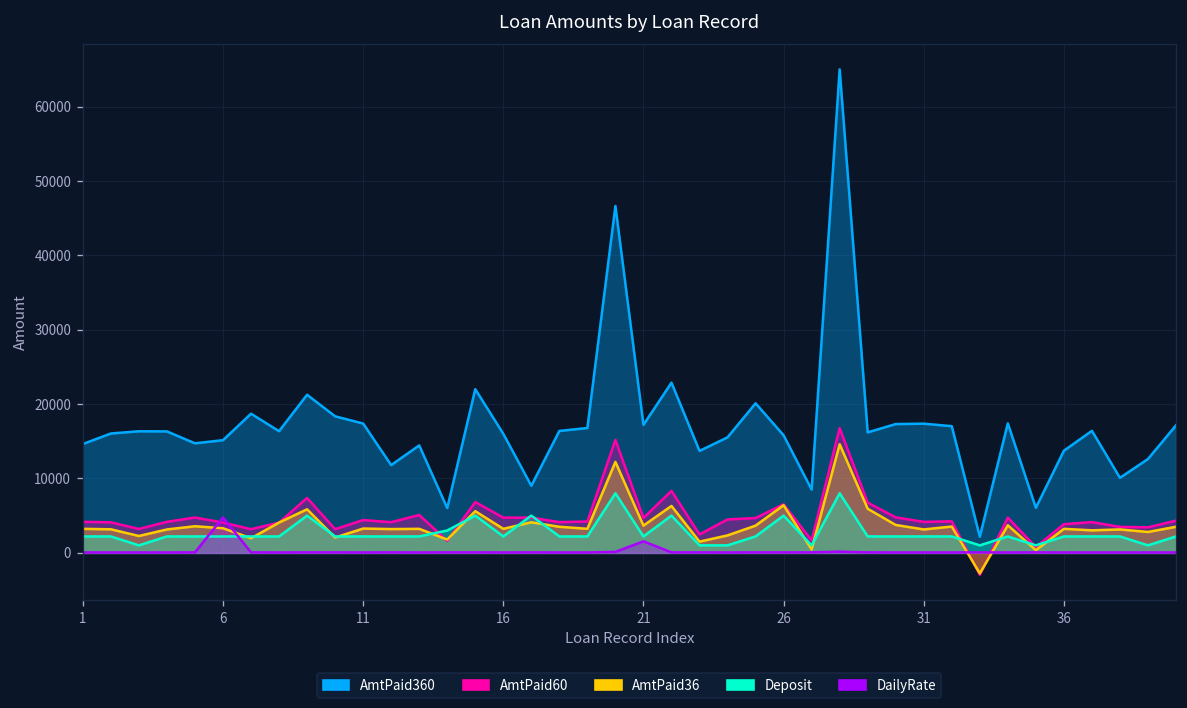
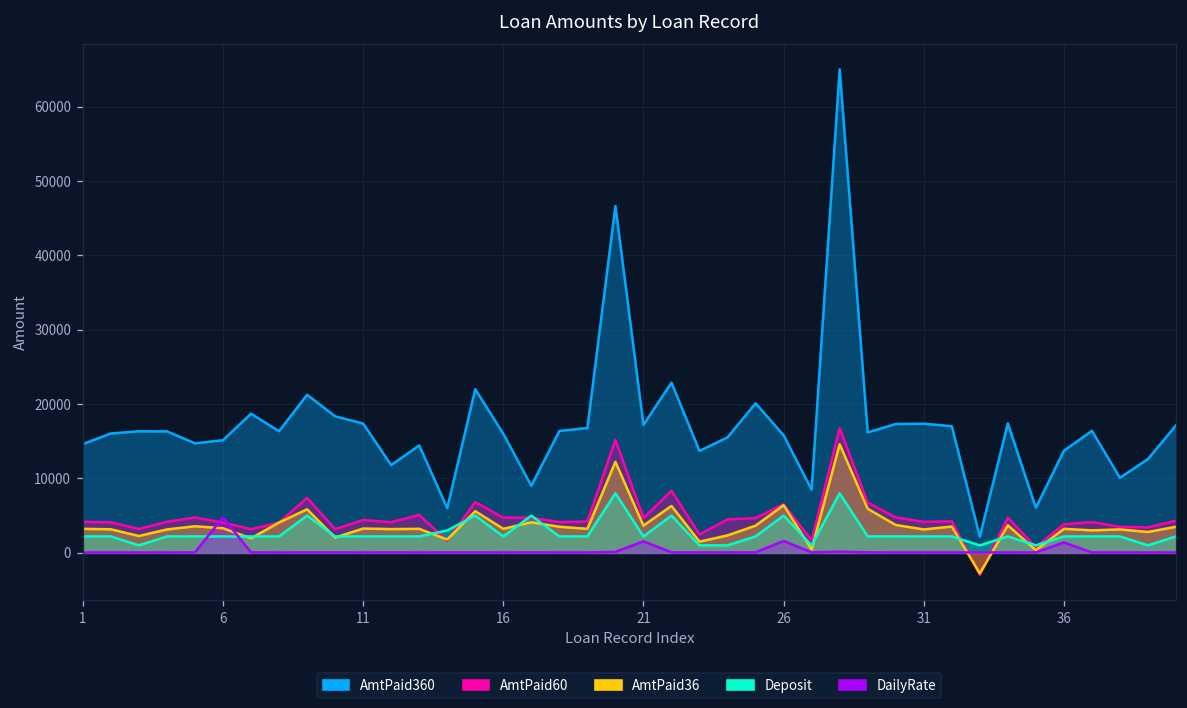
DailyRate, 26: 0 -> 2000
DailyRate, 36: 0 -> 1000
